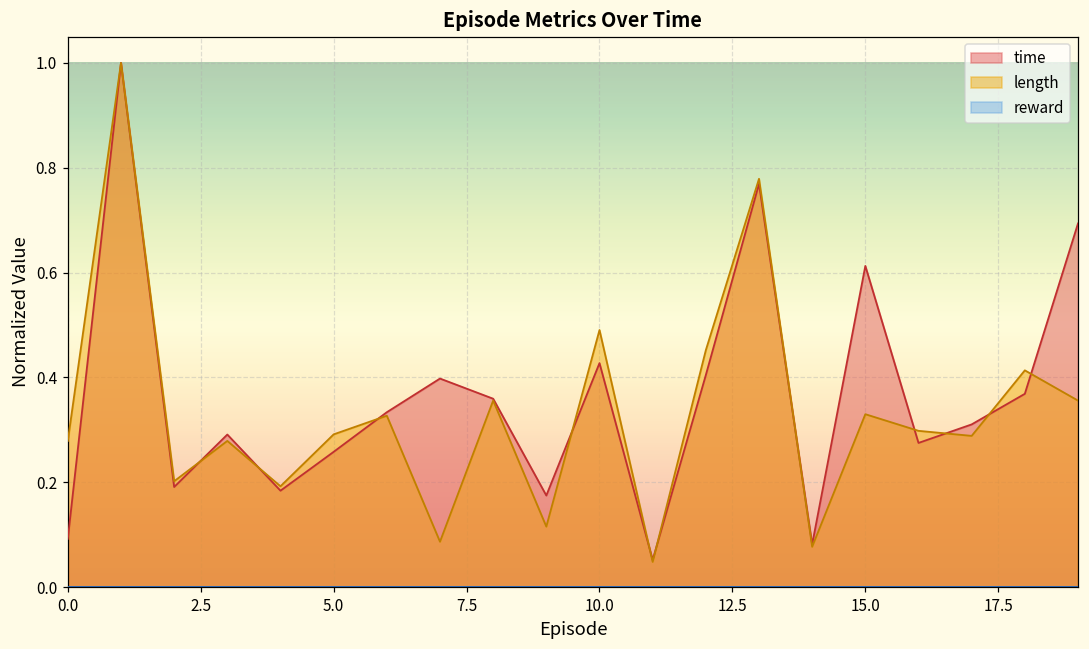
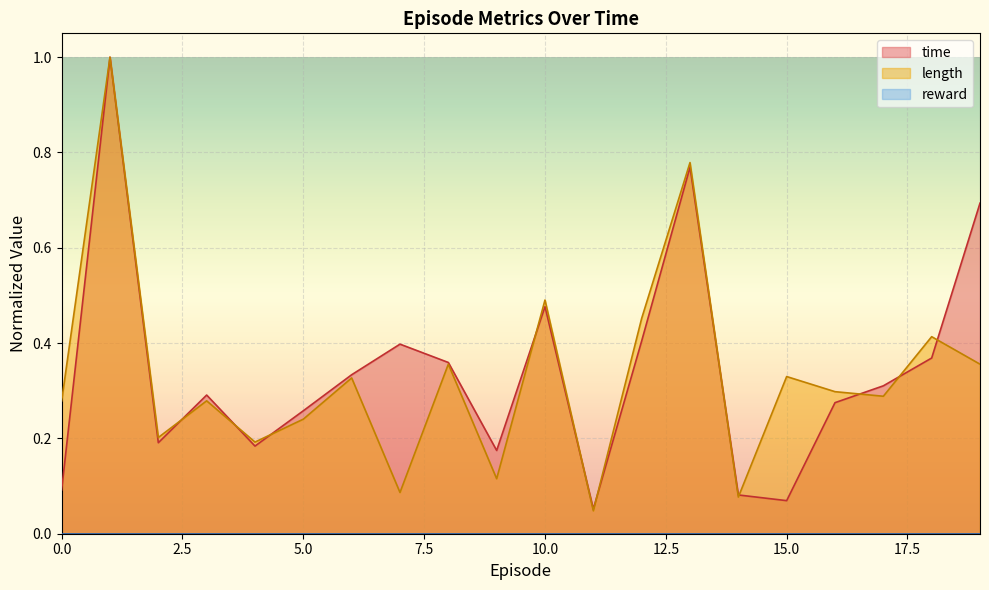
length, 5.0: 0.29 -> 0.24
time, 10.0: 0.43 -> 0.48
time, 15.0: 0.61 -> 0.07
